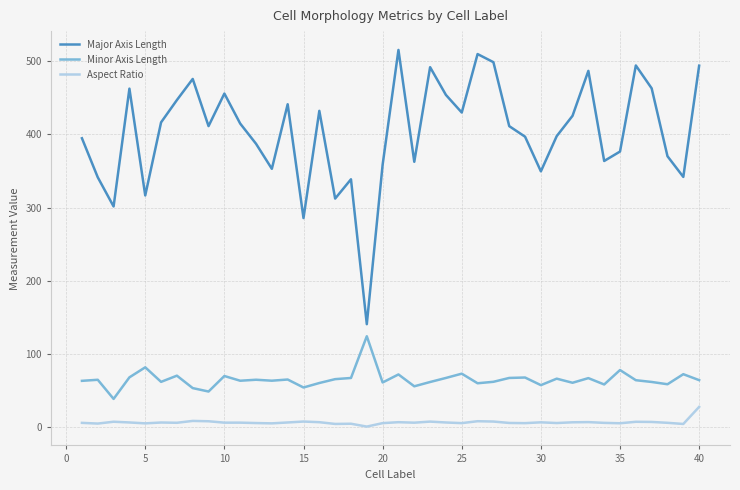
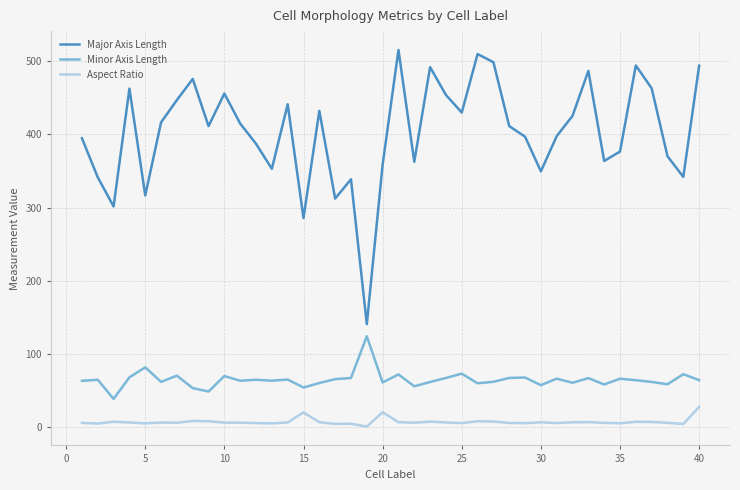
Aspect Ratio, 15: 10 -> 20
Aspect Ratio, 20: 10 -> 20
Minor Axis Length, 35: 80 -> 70
